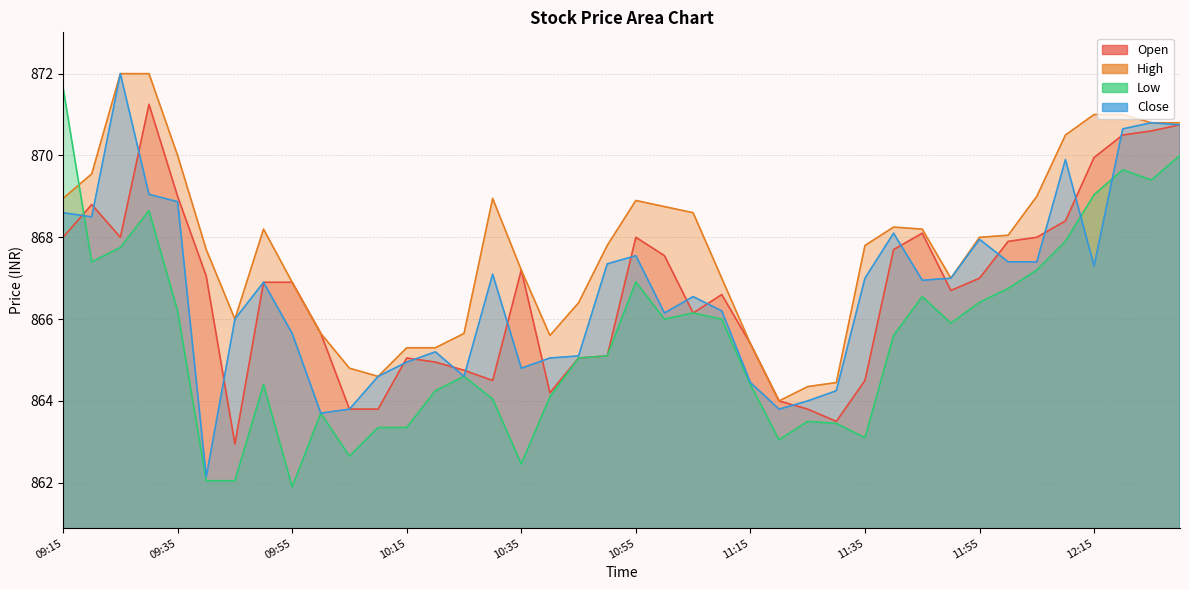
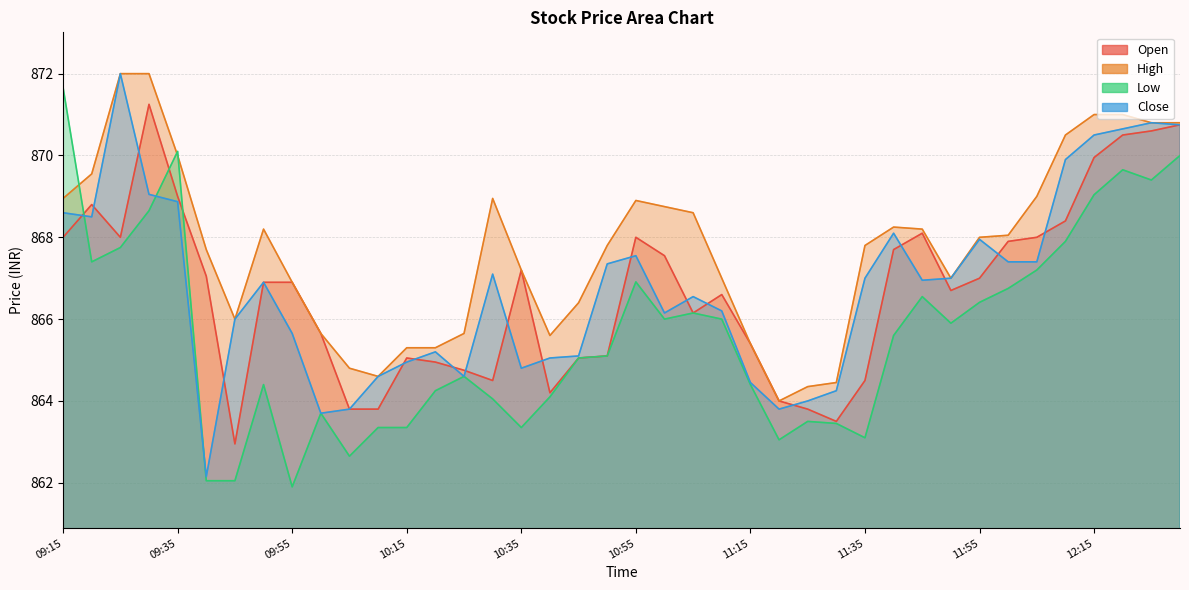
Low, 09:35: 866.2 -> 870.1
Low, 10:35: 862.5 -> 863.4
Close, 12:15: 867.3 -> 870.5
